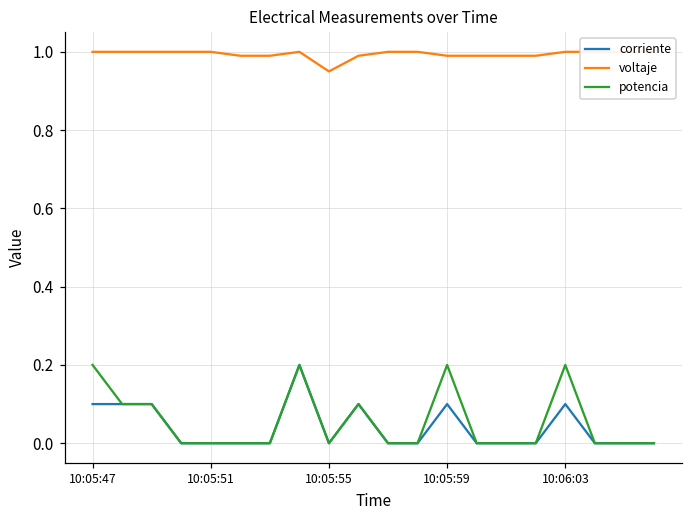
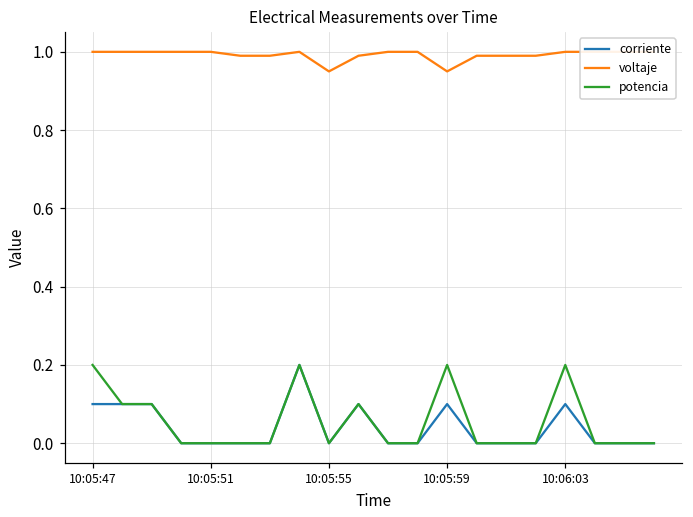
voltaje, 10:05:59: 0.99 -> 0.95
